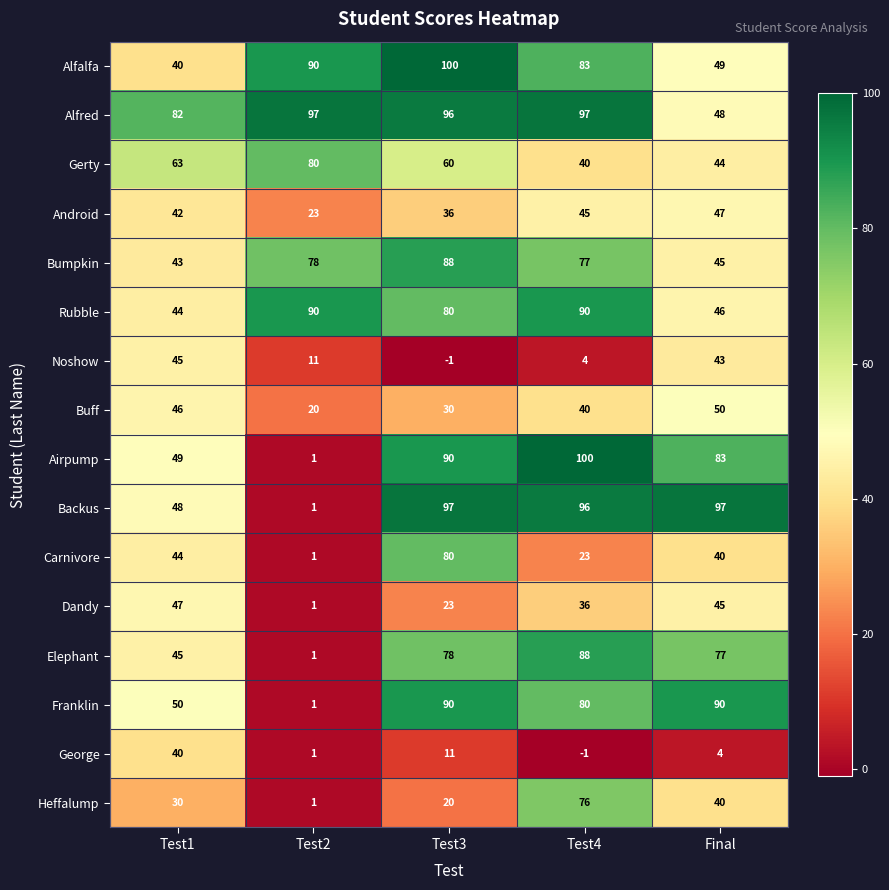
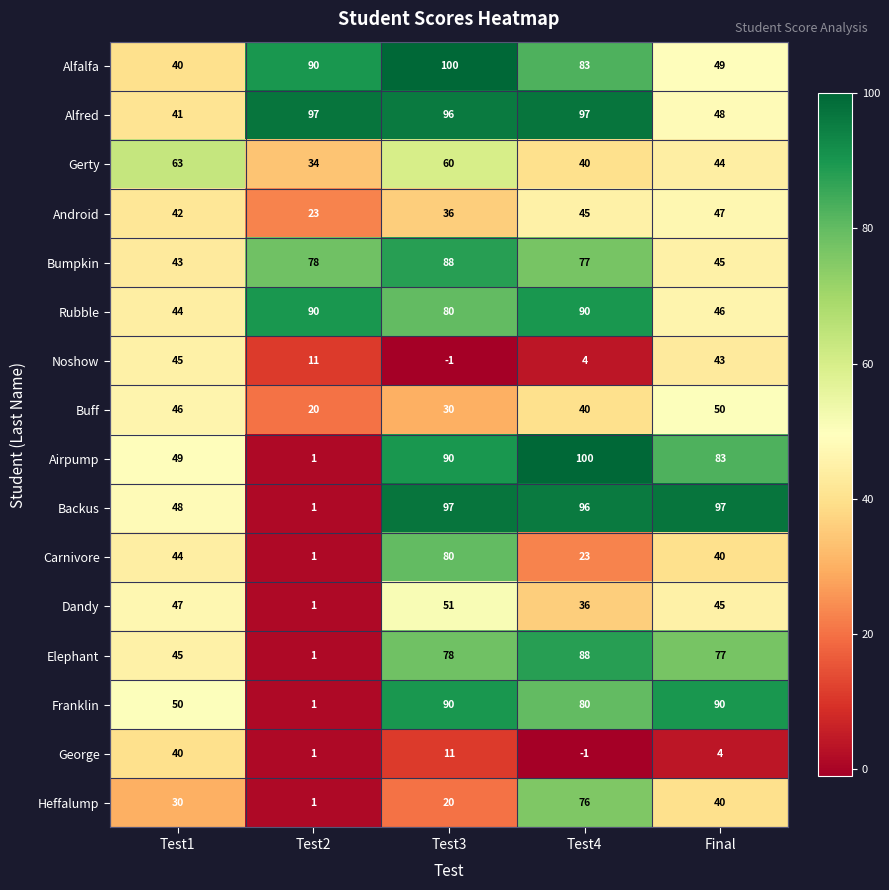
Alfred, Test1: 82 -> 41
Gerty, Test2: 80 -> 34
Dandy, Test3: 23 -> 51
